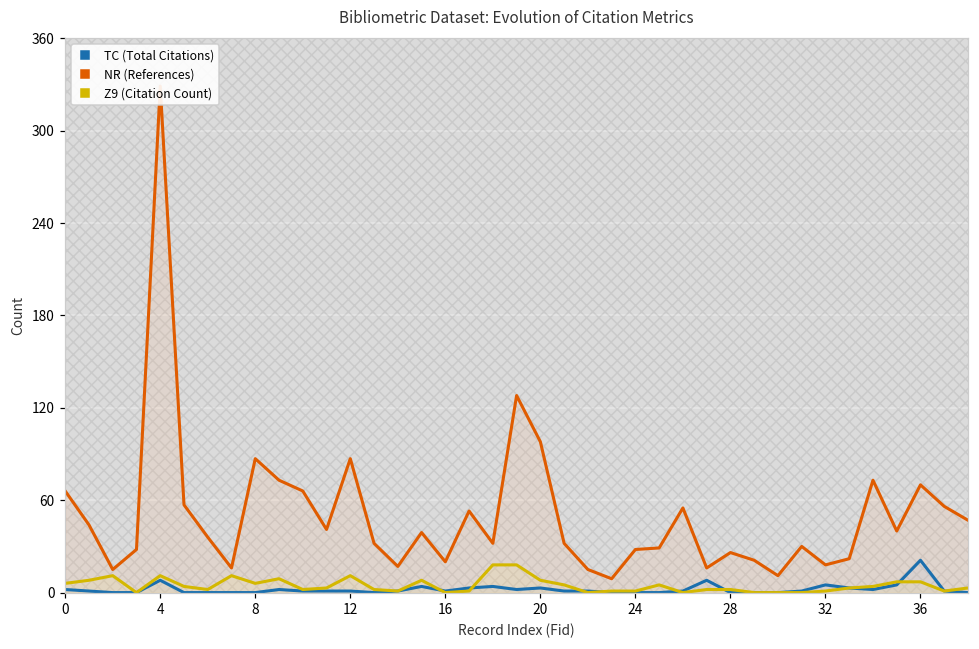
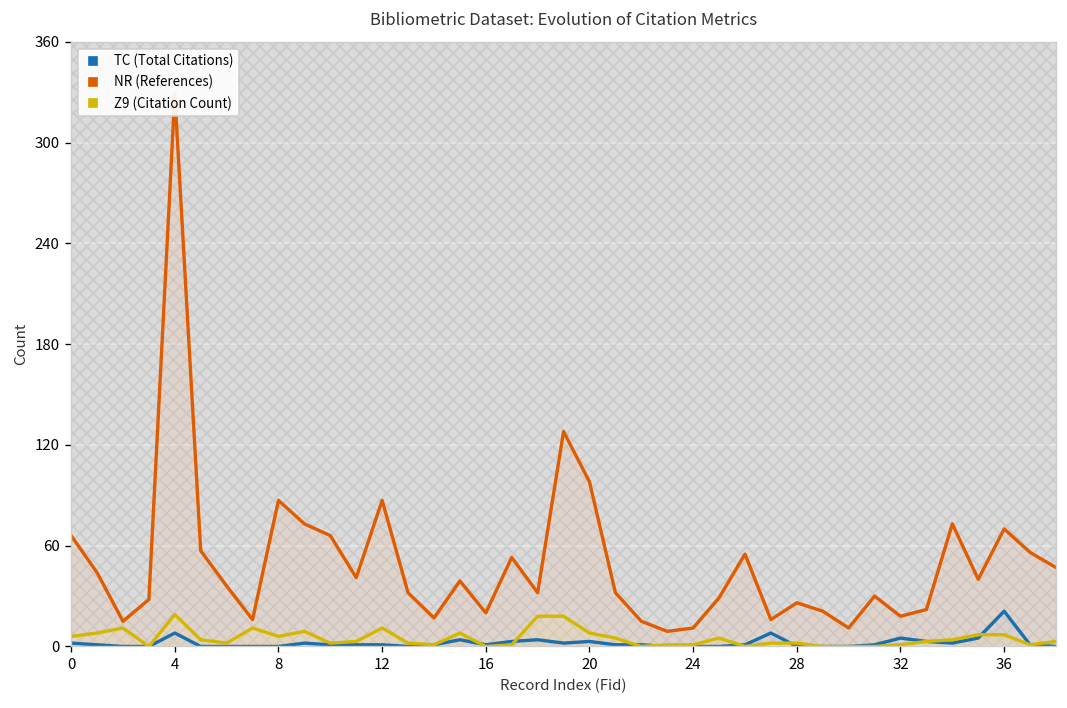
Z9 (Citation Count), 4: 11 -> 19
NR (References), 24: 28 -> 11
